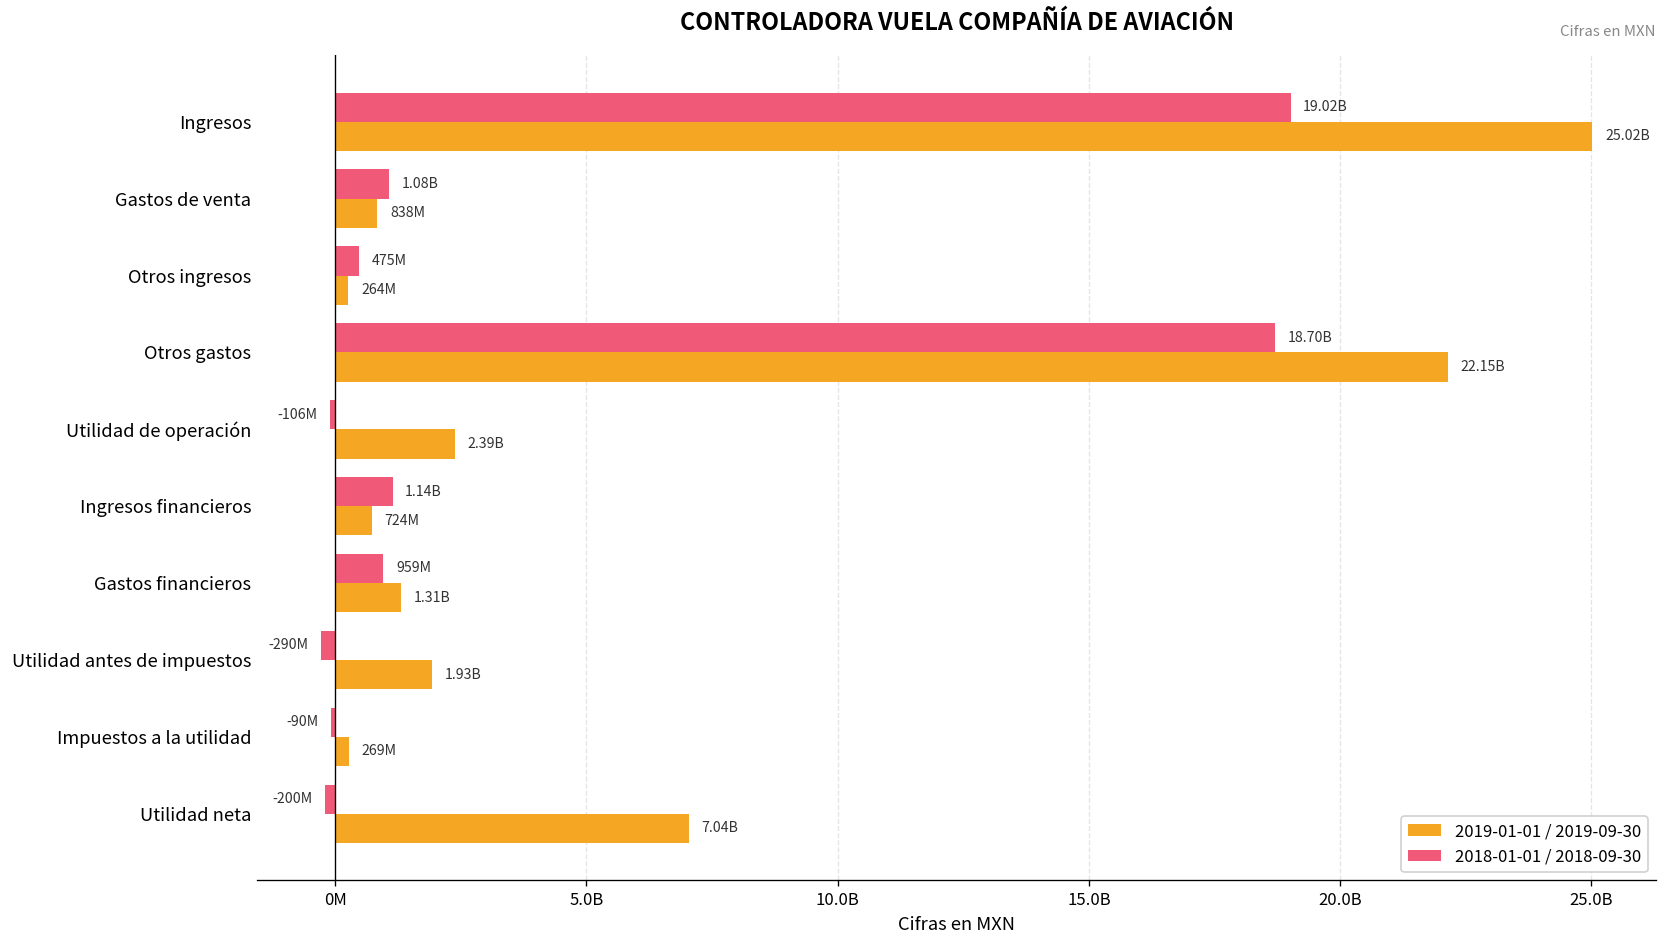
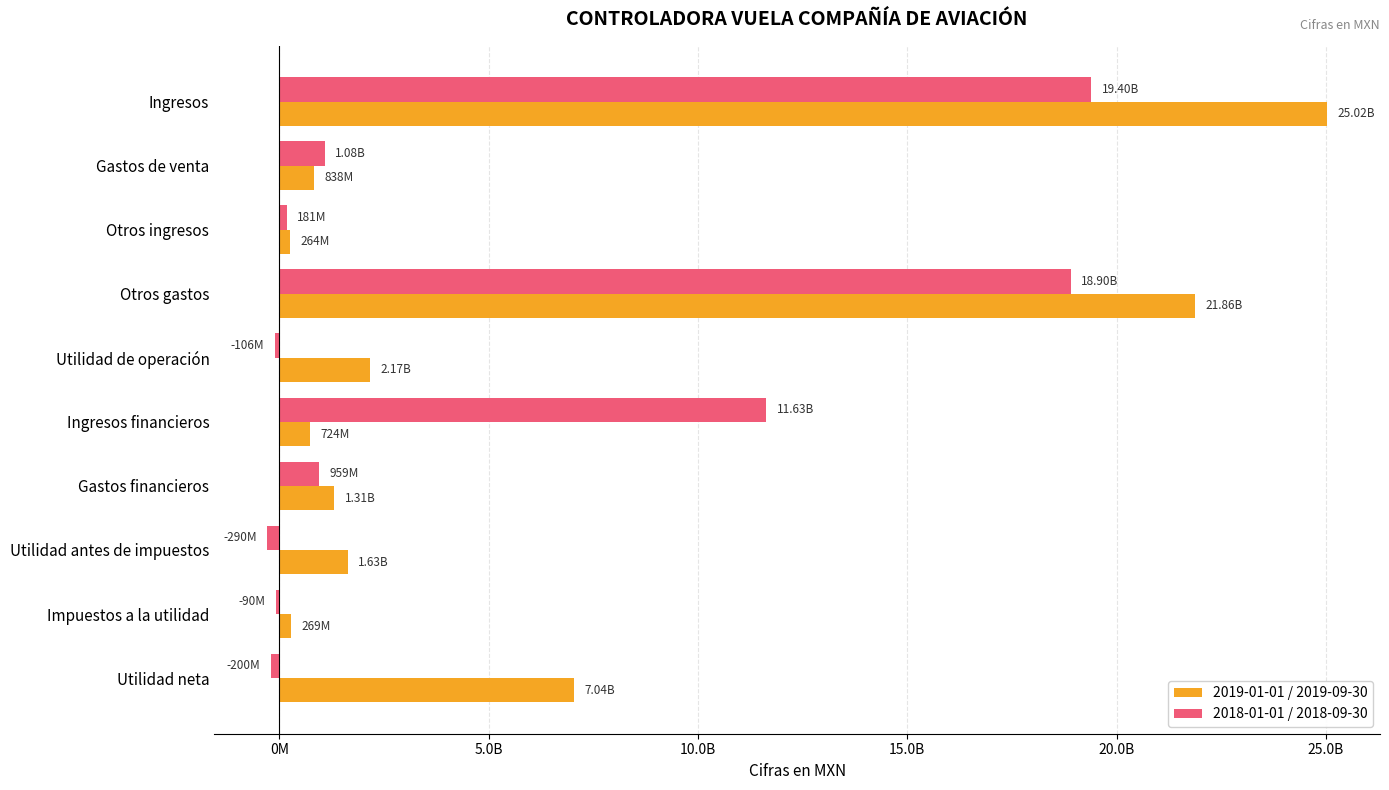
2018-01-01 / 2018-09-30, Ingresos: 19.02B -> 19.40B
2018-01-01 / 2018-09-30, Otros ingresos: 475M -> 181M
2018-01-01 / 2018-09-30, Otros gastos: 18.70B -> 18.90B
2019-01-01 / 2019-09-30, Otros gastos: 22.15B -> 21.86B
2019-01-01 / 2019-09-30, Utilidad de operación: 2.39B -> 2.17B
2018-01-01 / 2018-09-30, Ingresos financieros: 1.14B -> 11.63B
2019-01-01 / 2019-09-30, Utilidad antes de impuestos: 1.93B -> 1.63B
